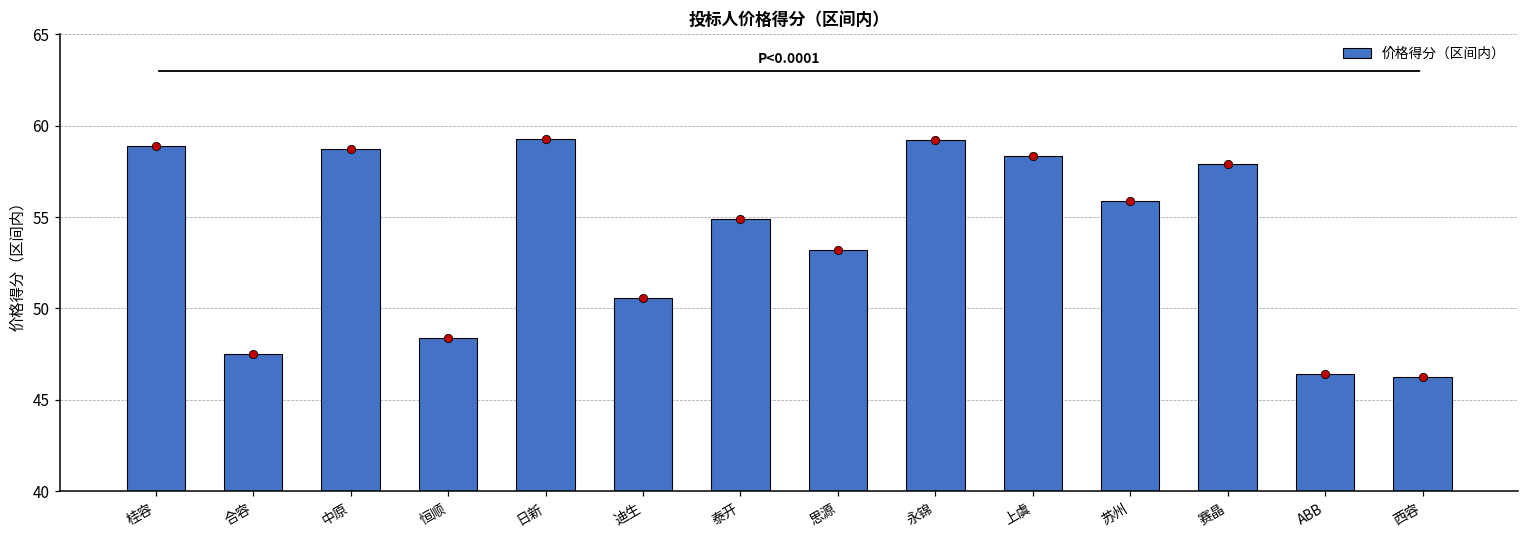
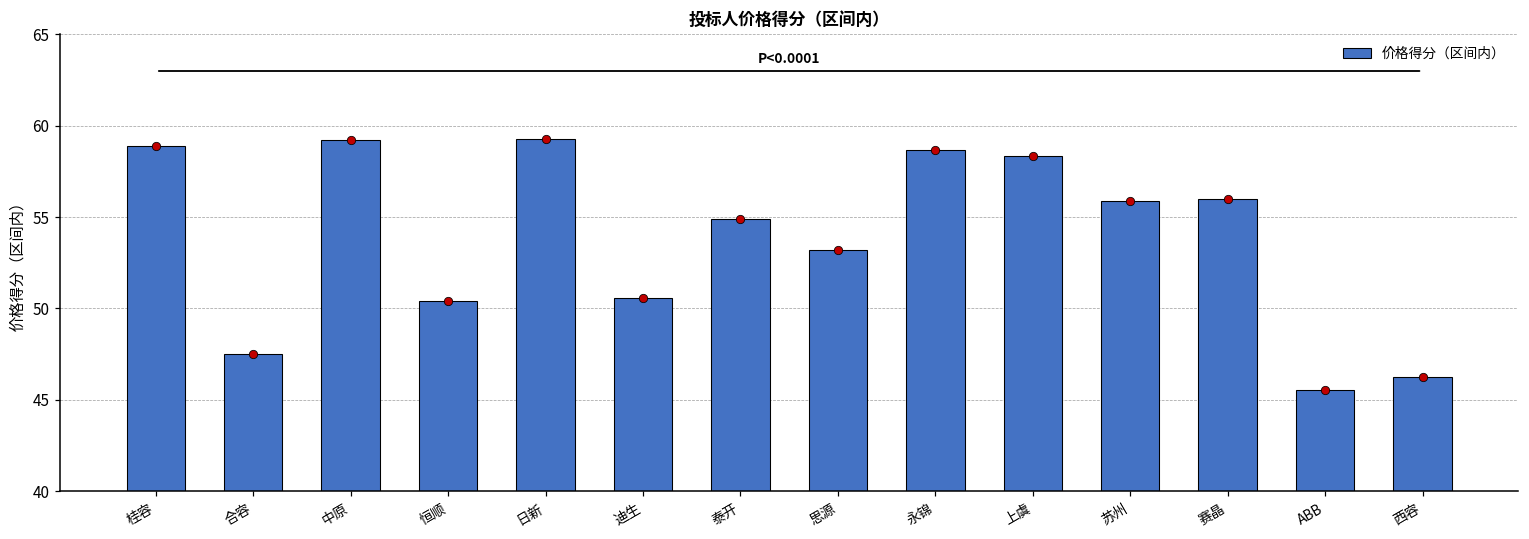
价格得分（区间内）, 中原: 58.7 -> 59.2
价格得分（区间内）, 恒顺: 48.4 -> 50.4
价格得分（区间内）, 永锦: 59.2 -> 58.7
价格得分（区间内）, 赛晶: 57.9 -> 56.0
价格得分（区间内）, ABB: 46.4 -> 45.5
